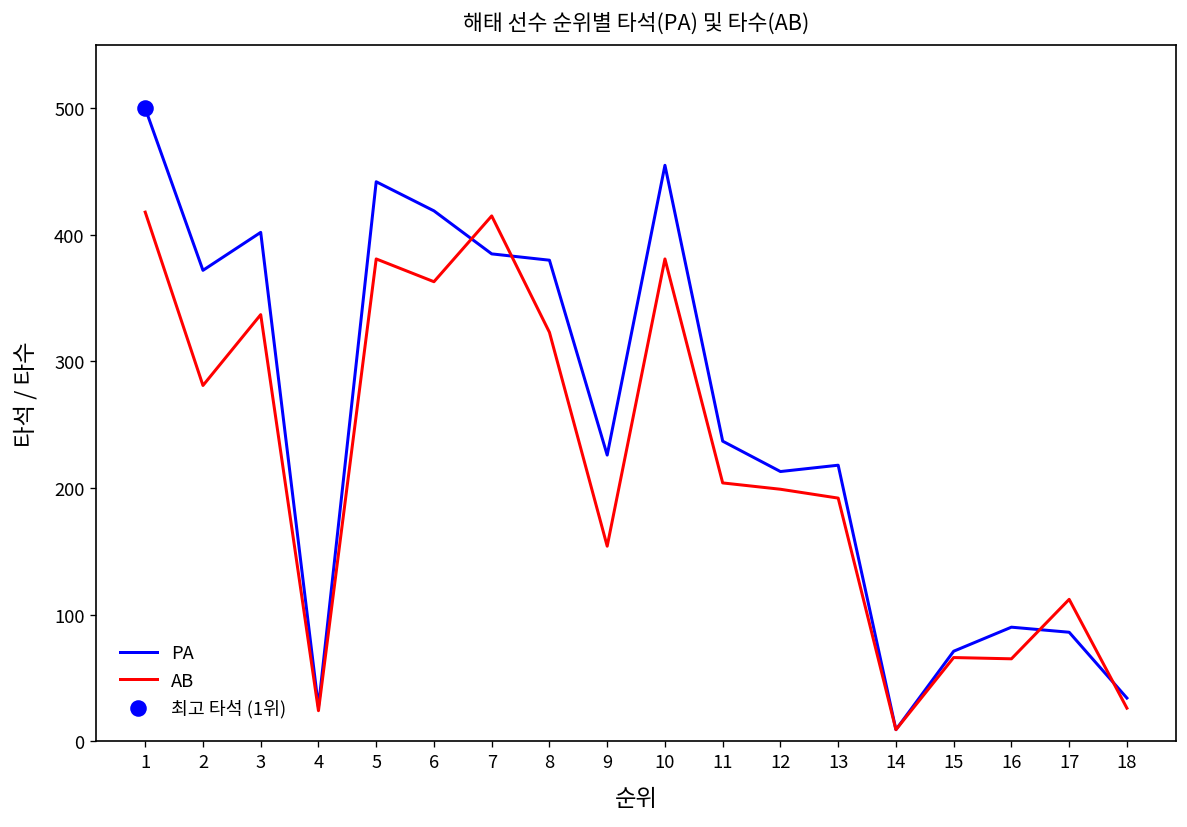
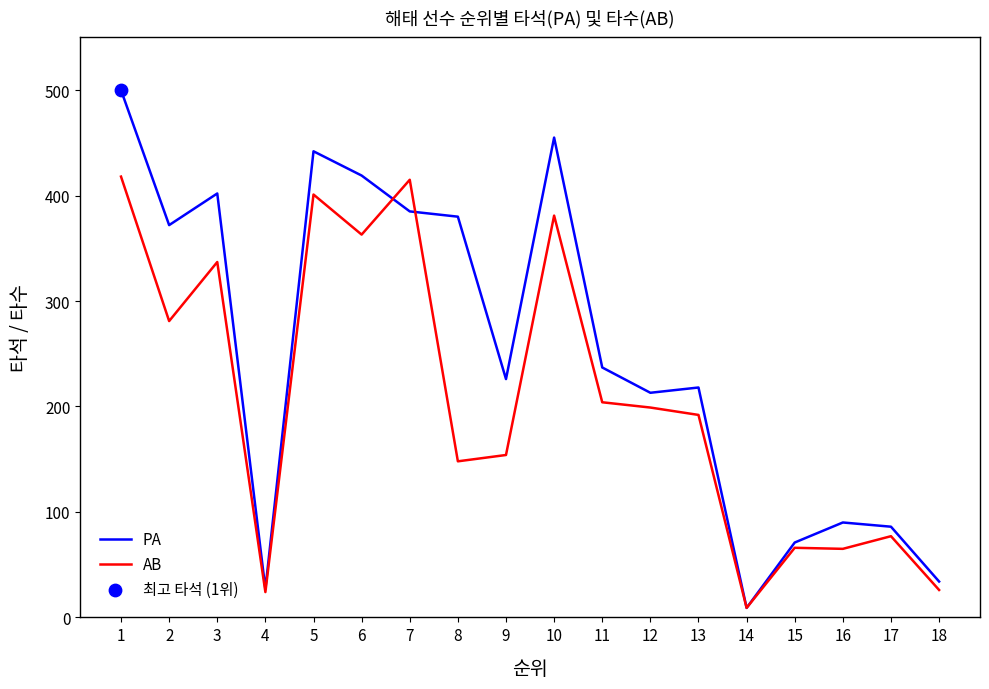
AB, 5: 381 -> 401
AB, 8: 323 -> 148
AB, 17: 112 -> 77
